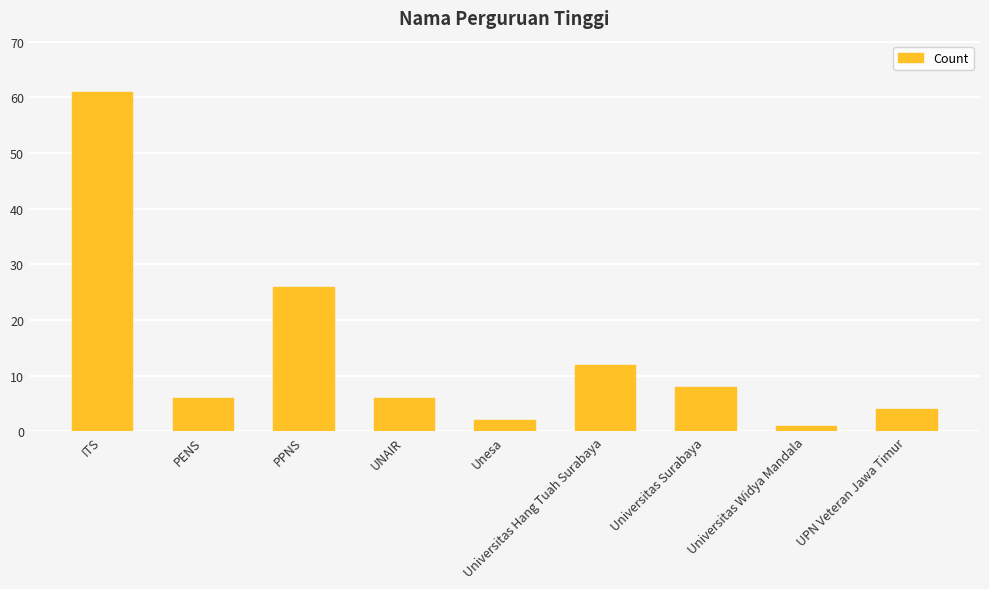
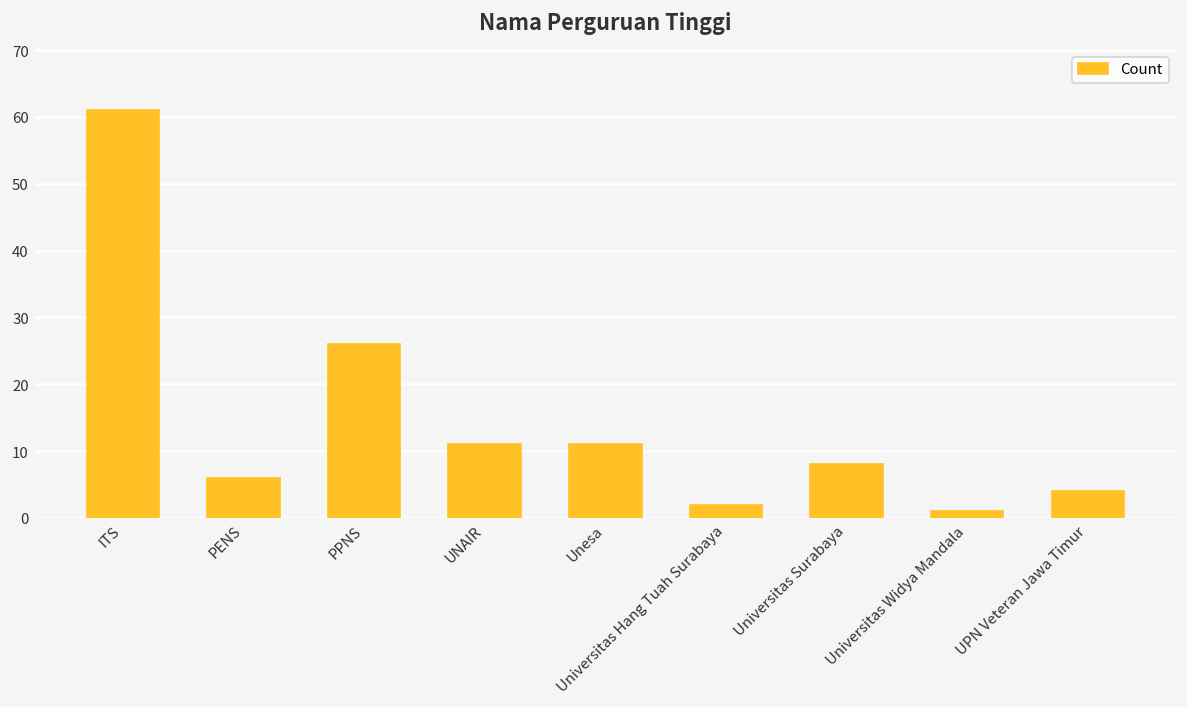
UNAIR: 6 -> 11
Unesa: 2 -> 11
Universitas Hang Tuah Surabaya: 12 -> 2
